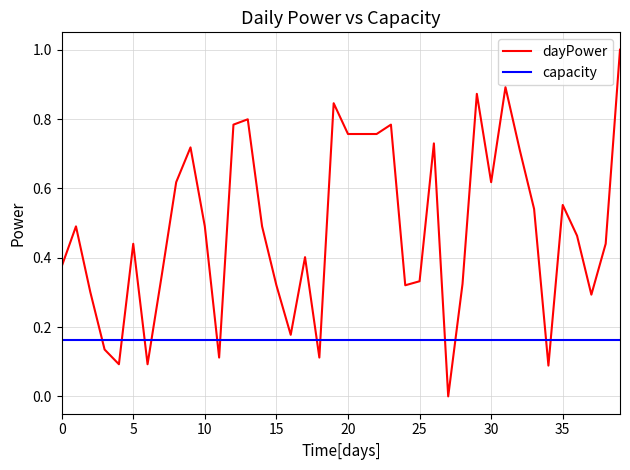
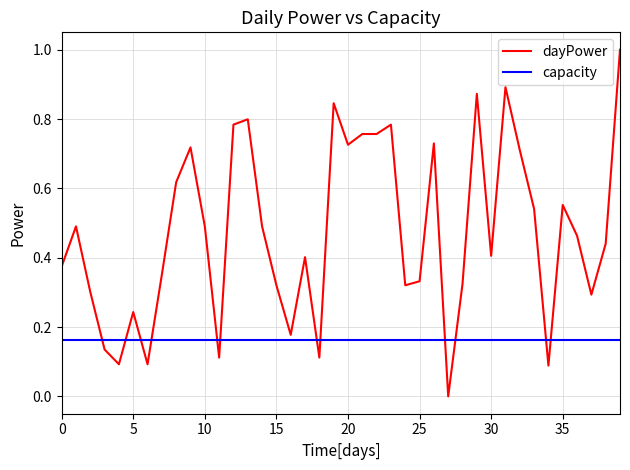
dayPower, 5: 0.44 -> 0.24
dayPower, 20: 0.76 -> 0.73
dayPower, 30: 0.62 -> 0.41
